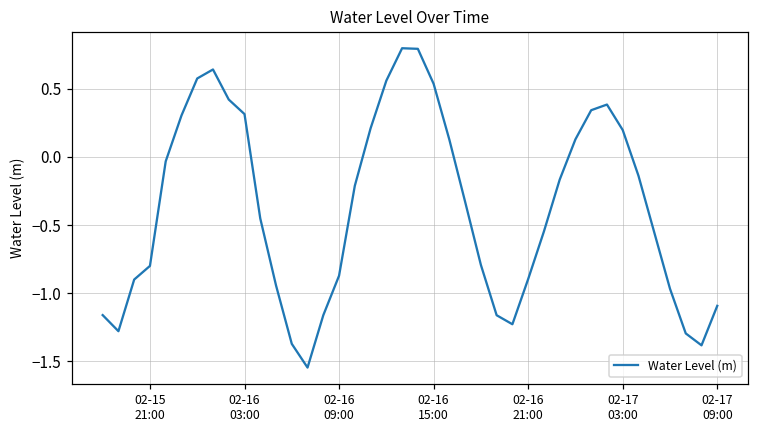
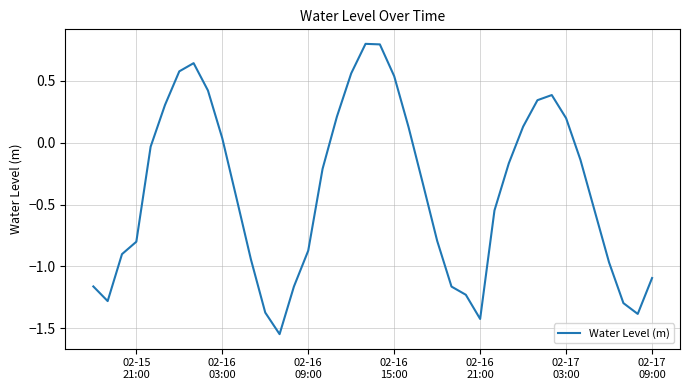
02-16 03:00: 0.31 -> 0.04
02-16 21:00: -0.90 -> -1.42
